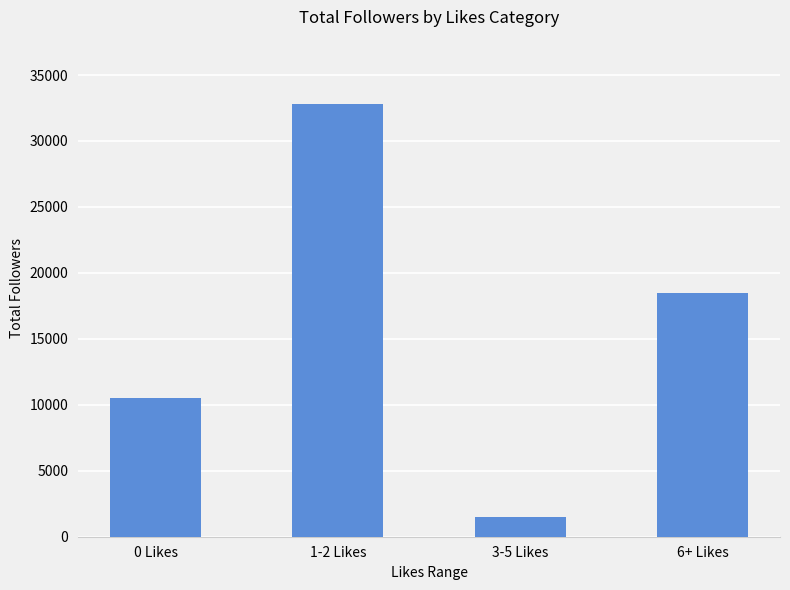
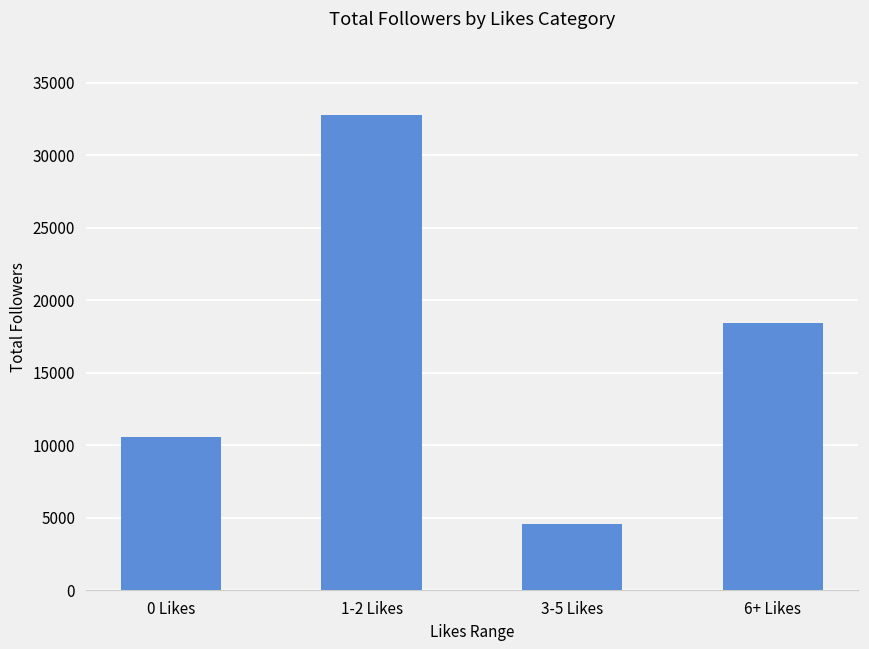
3-5 Likes: 1500 -> 4600
